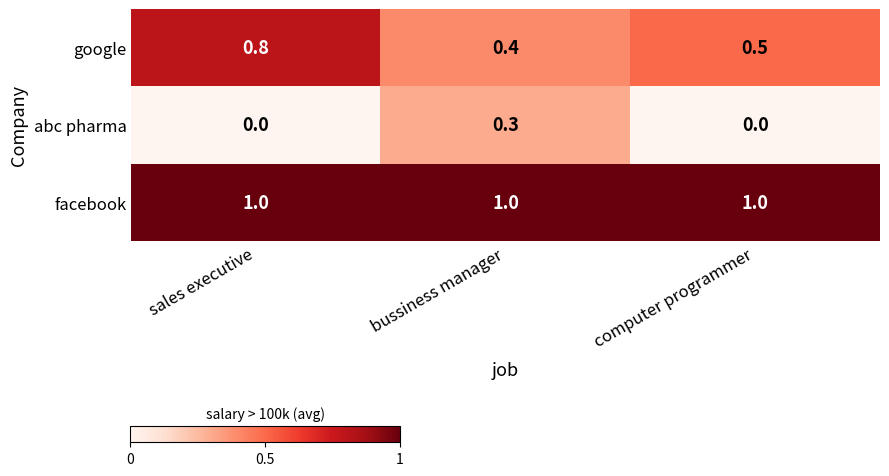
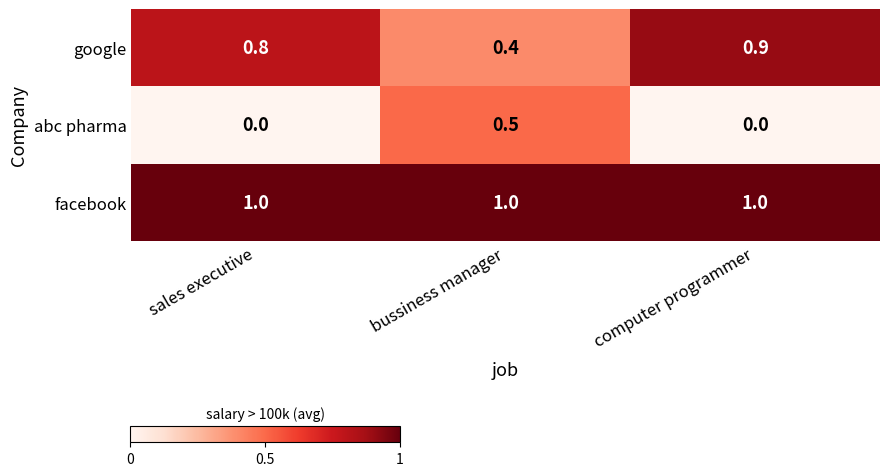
google, computer programmer: 0.5 -> 0.9
abc pharma, bussiness manager: 0.3 -> 0.5
